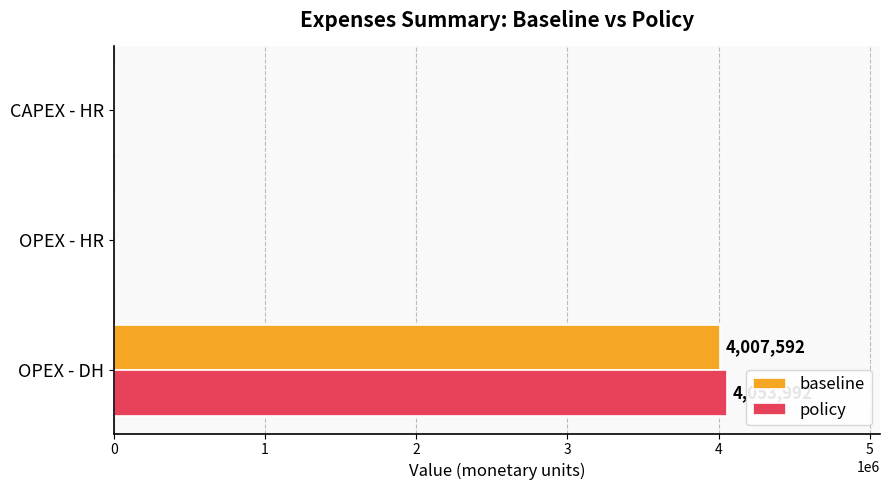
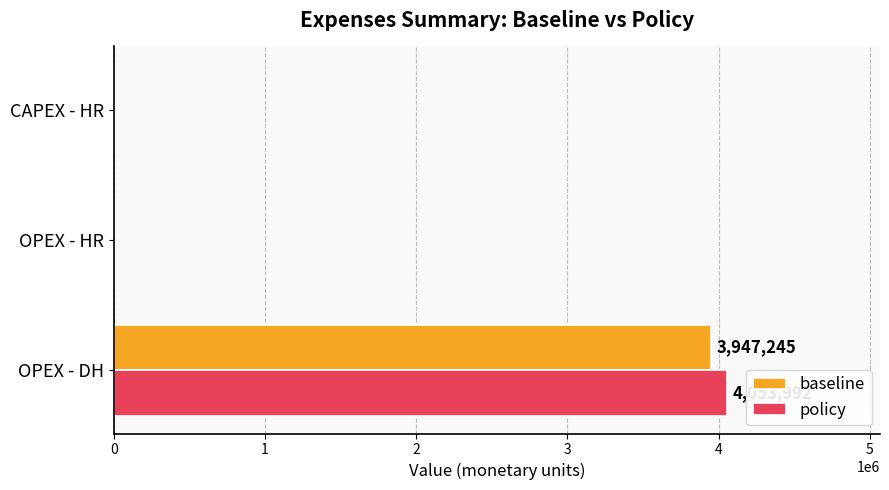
baseline, OPEX - DH: 4,007,592 -> 3,947,245
